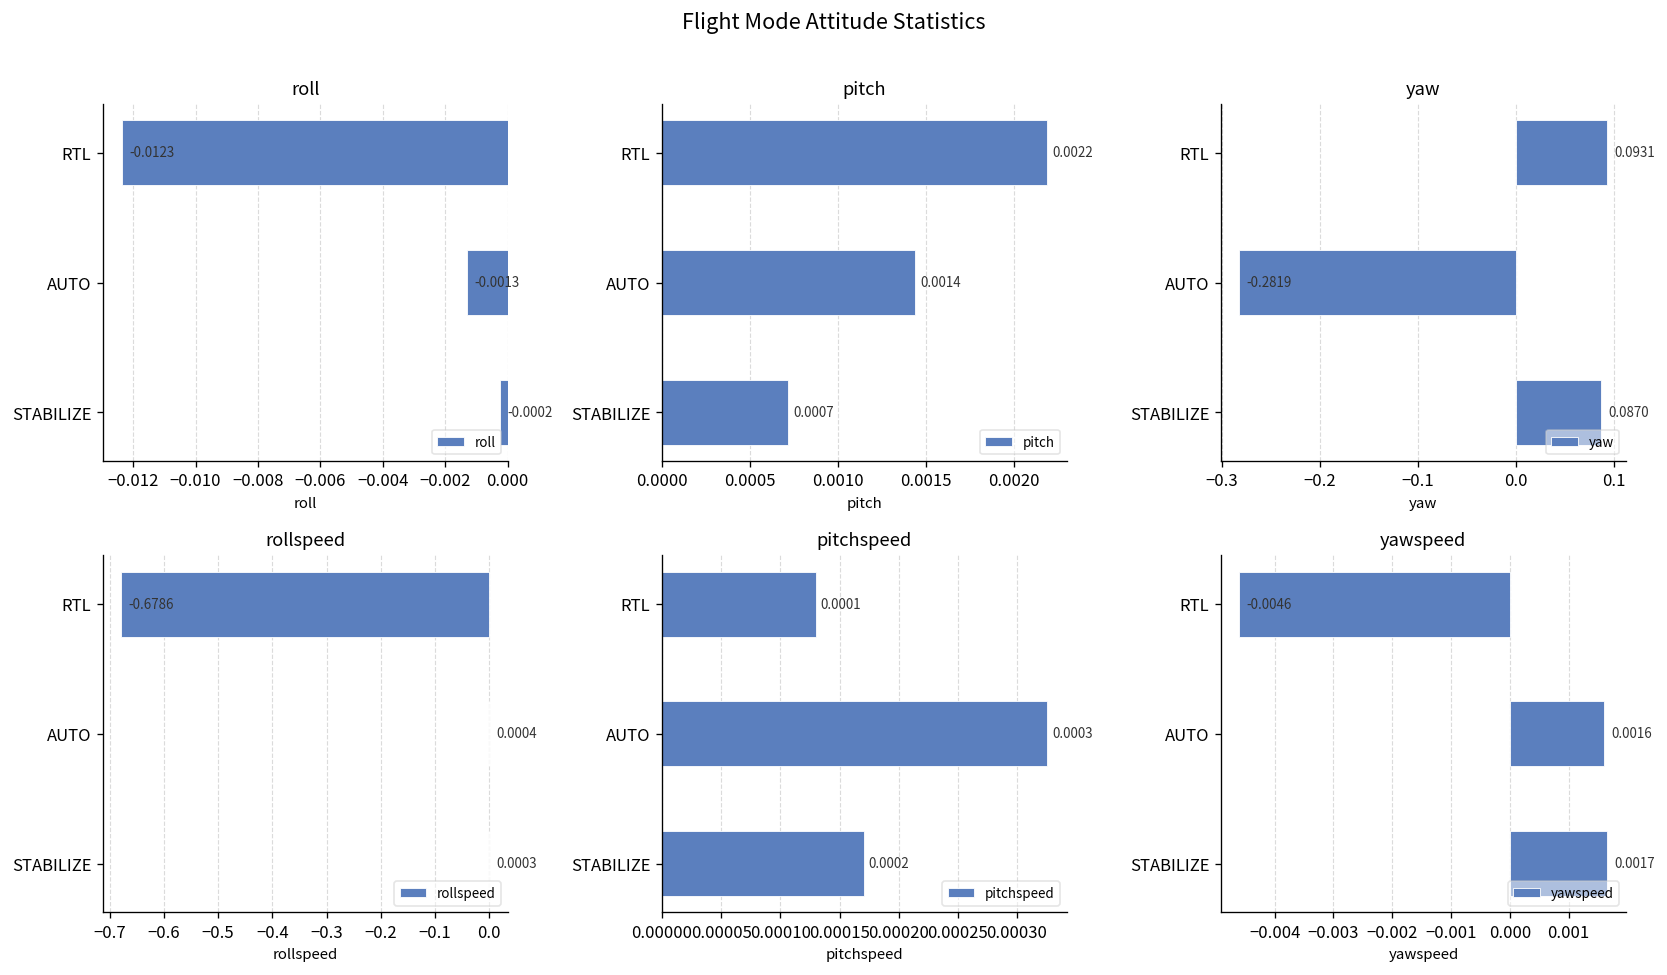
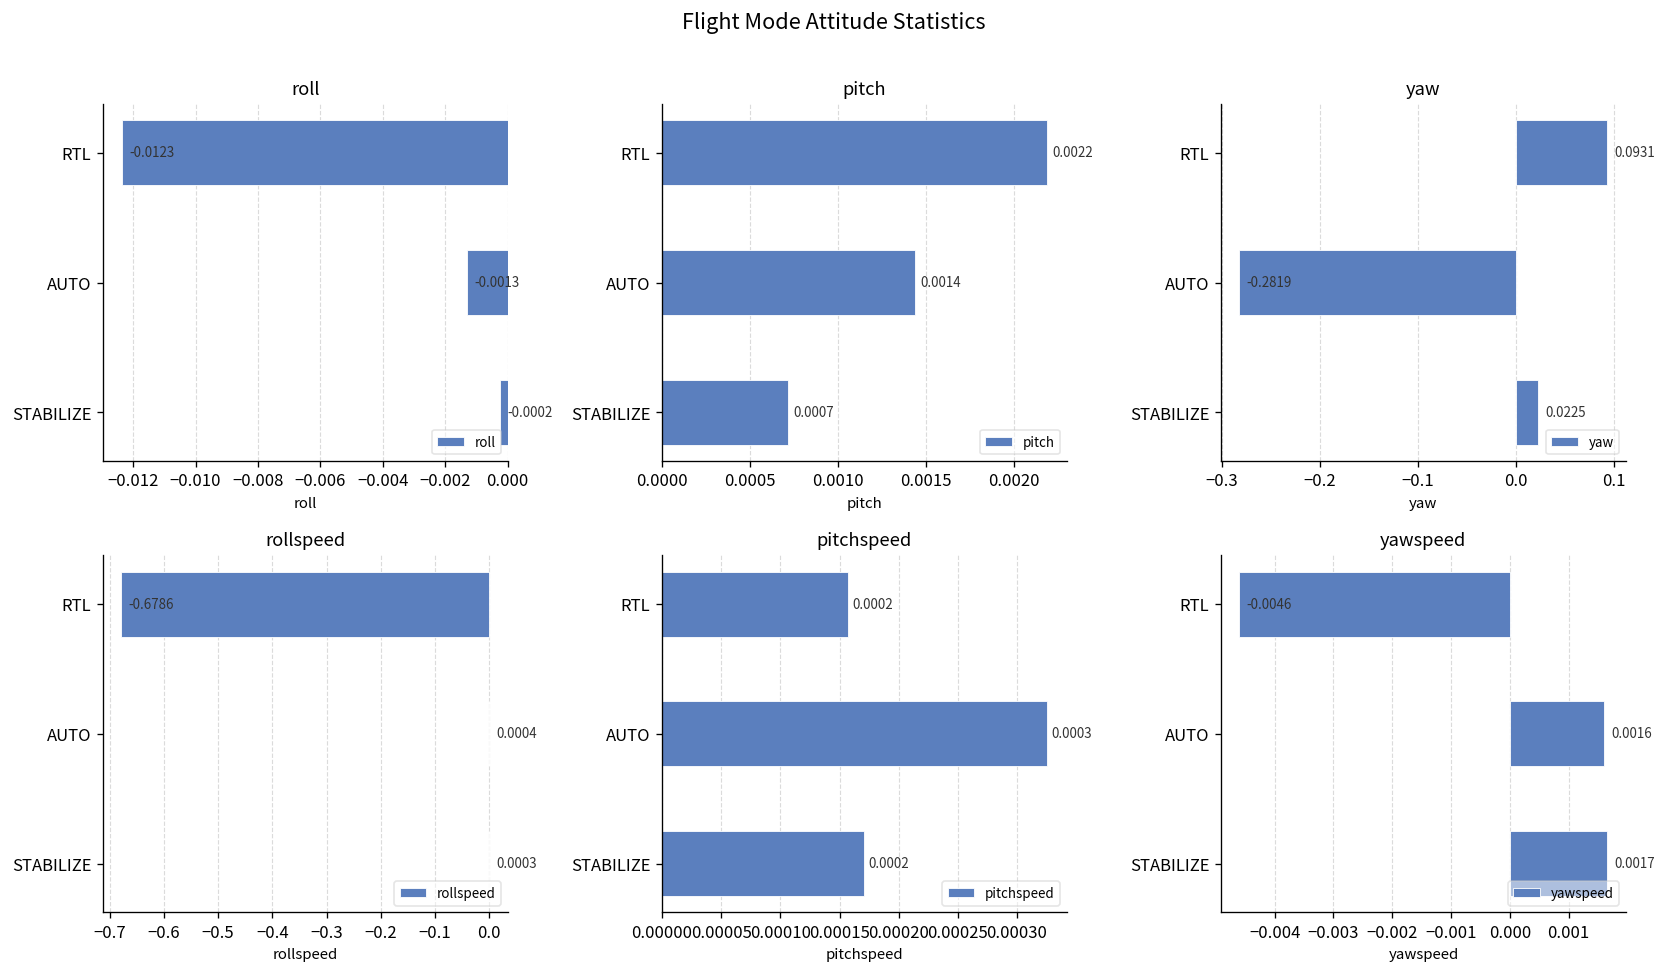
yaw, STABILIZE: 0.0870 -> 0.0225
pitchspeed, RTL: 0.0001 -> 0.0002
